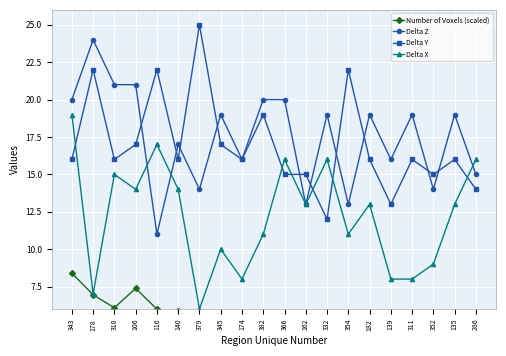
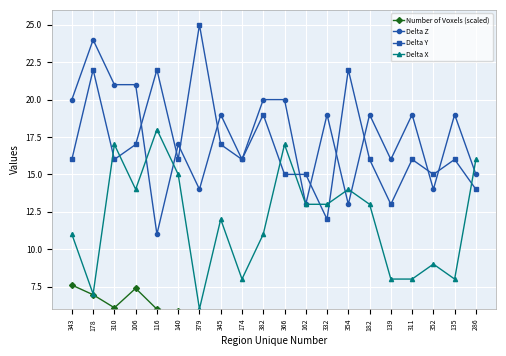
Number of Voxels (scaled), 343: 8.4 -> 7.6
Delta X, 343: 19 -> 11
Delta X, 310: 15 -> 17
Delta X, 116: 17 -> 18
Delta X, 140: 14 -> 15
Delta X, 345: 10 -> 12
Delta X, 366: 16 -> 17
Delta X, 332: 16 -> 13
Delta X, 354: 11 -> 14
Delta X, 135: 13 -> 8
